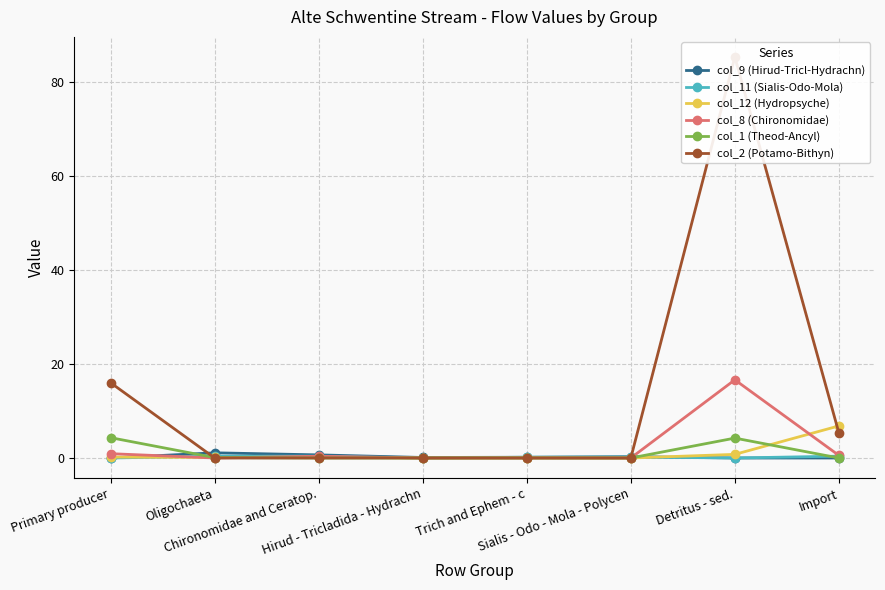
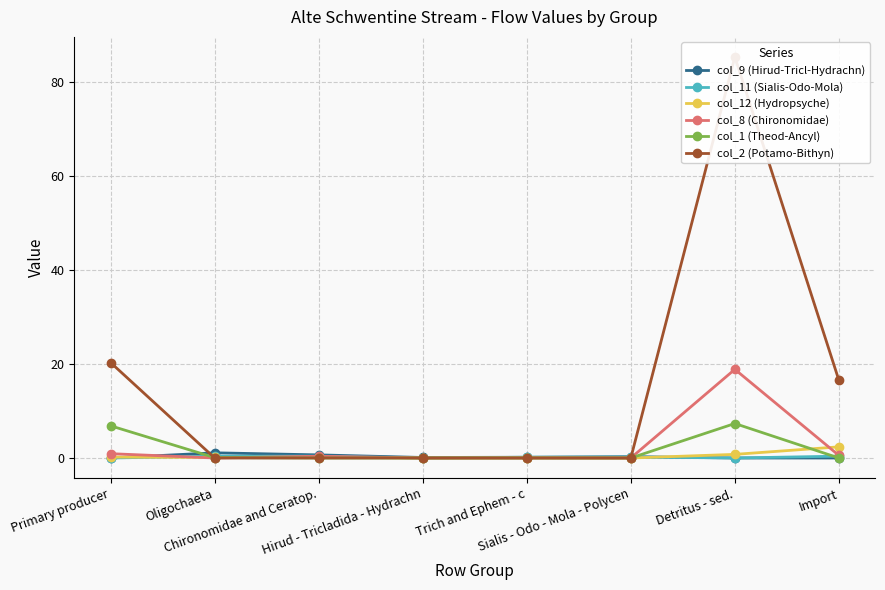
col_1 (Theod-Ancyl), Primary producer: 4 -> 7
col_2 (Potamo-Bithyn), Primary producer: 16 -> 20
col_8 (Chironomidae), Detritus - sed.: 17 -> 19
col_1 (Theod-Ancyl), Detritus - sed.: 4 -> 7
col_12 (Hydropsyche), Import: 7 -> 2
col_2 (Potamo-Bithyn), Import: 5 -> 17
